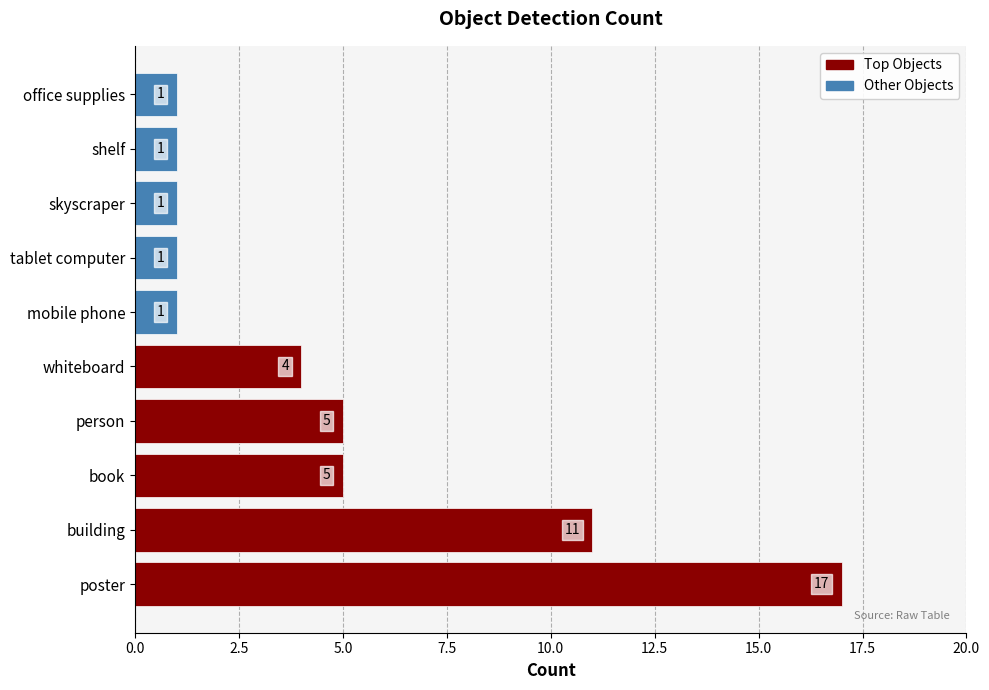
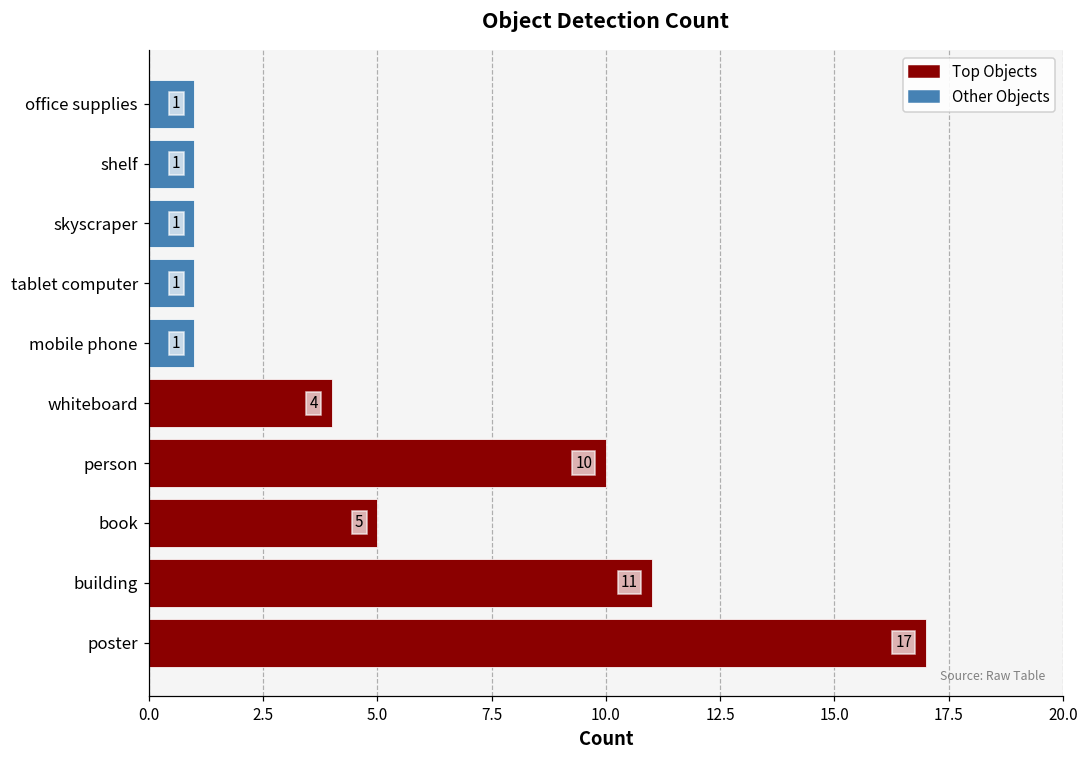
Top Objects, person: 5 -> 10
